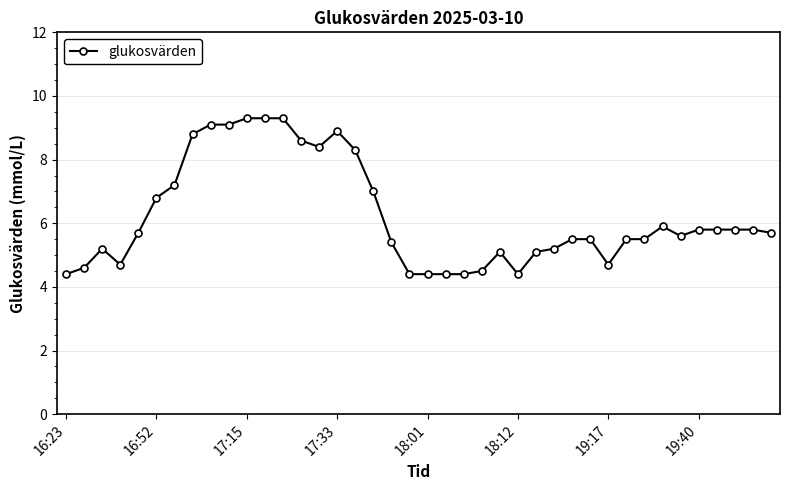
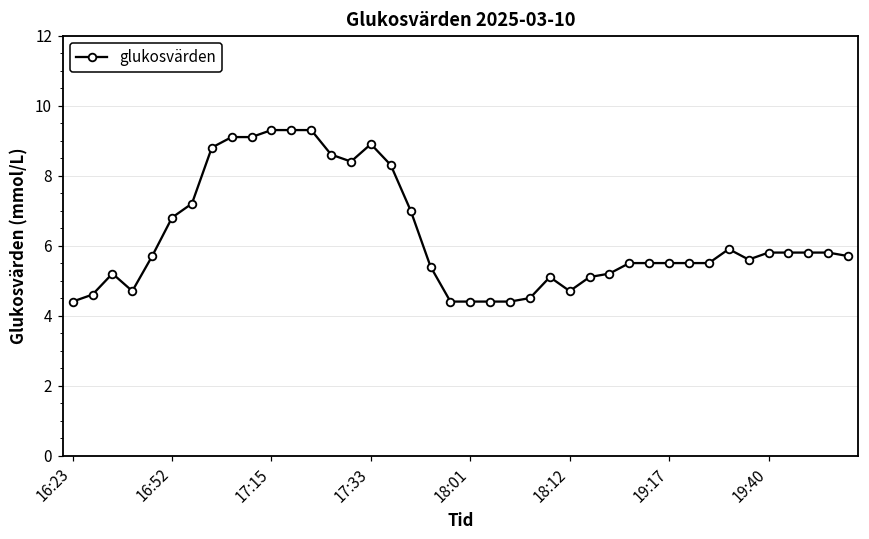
18:12: 4.4 -> 4.7
19:17: 4.7 -> 5.5
